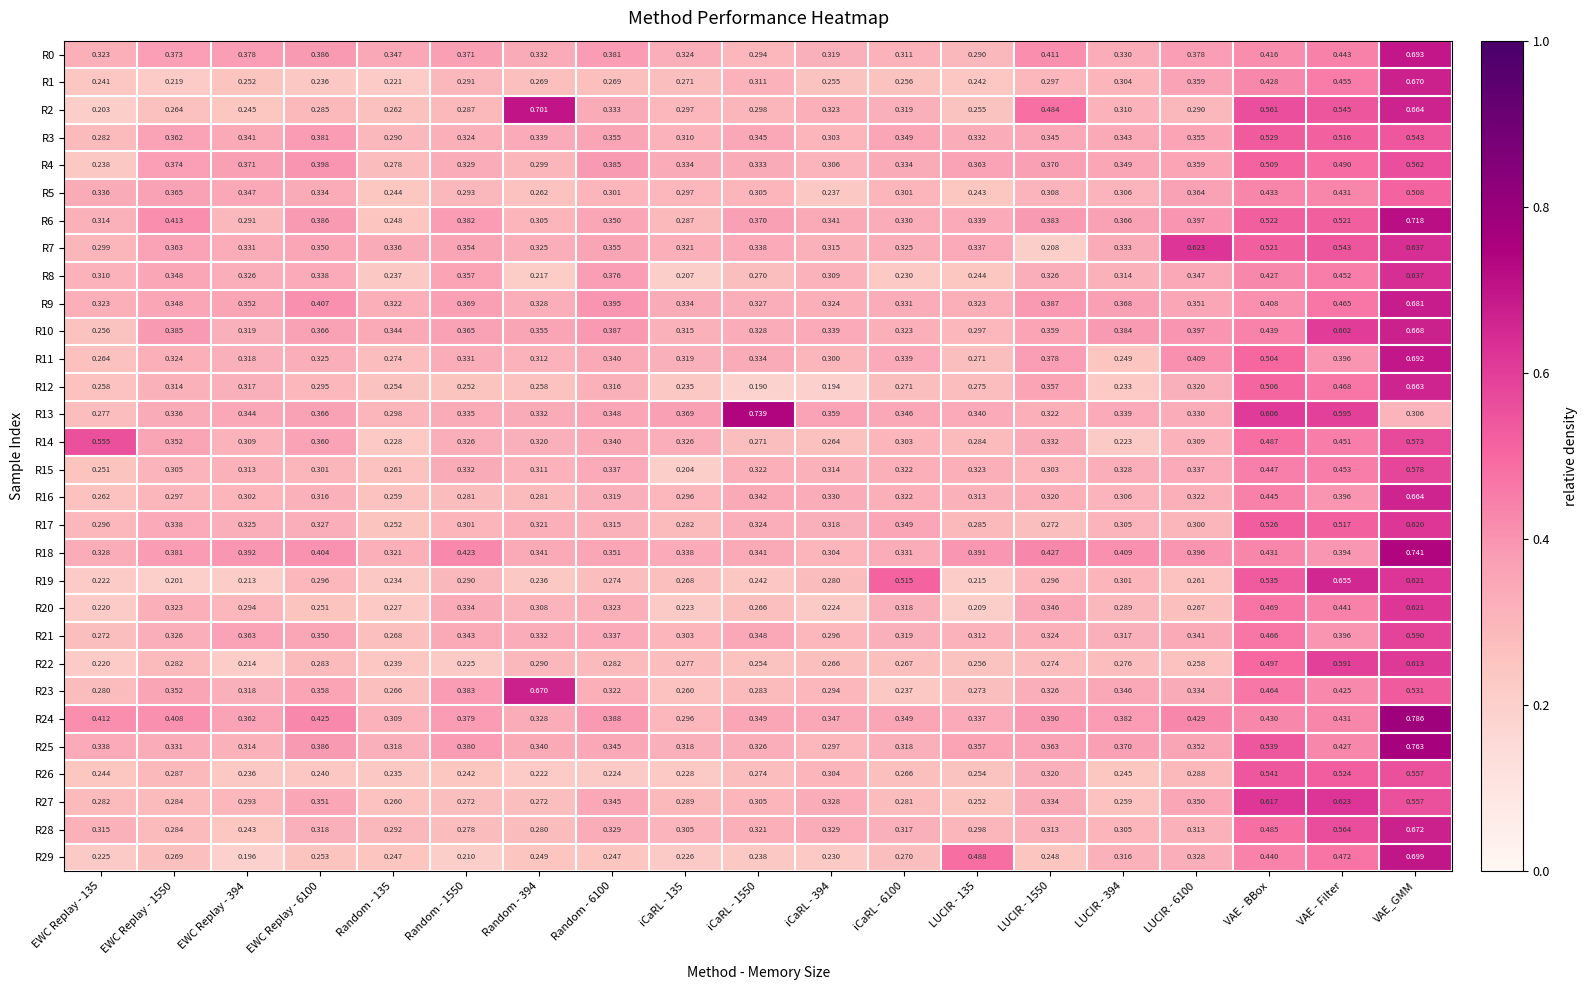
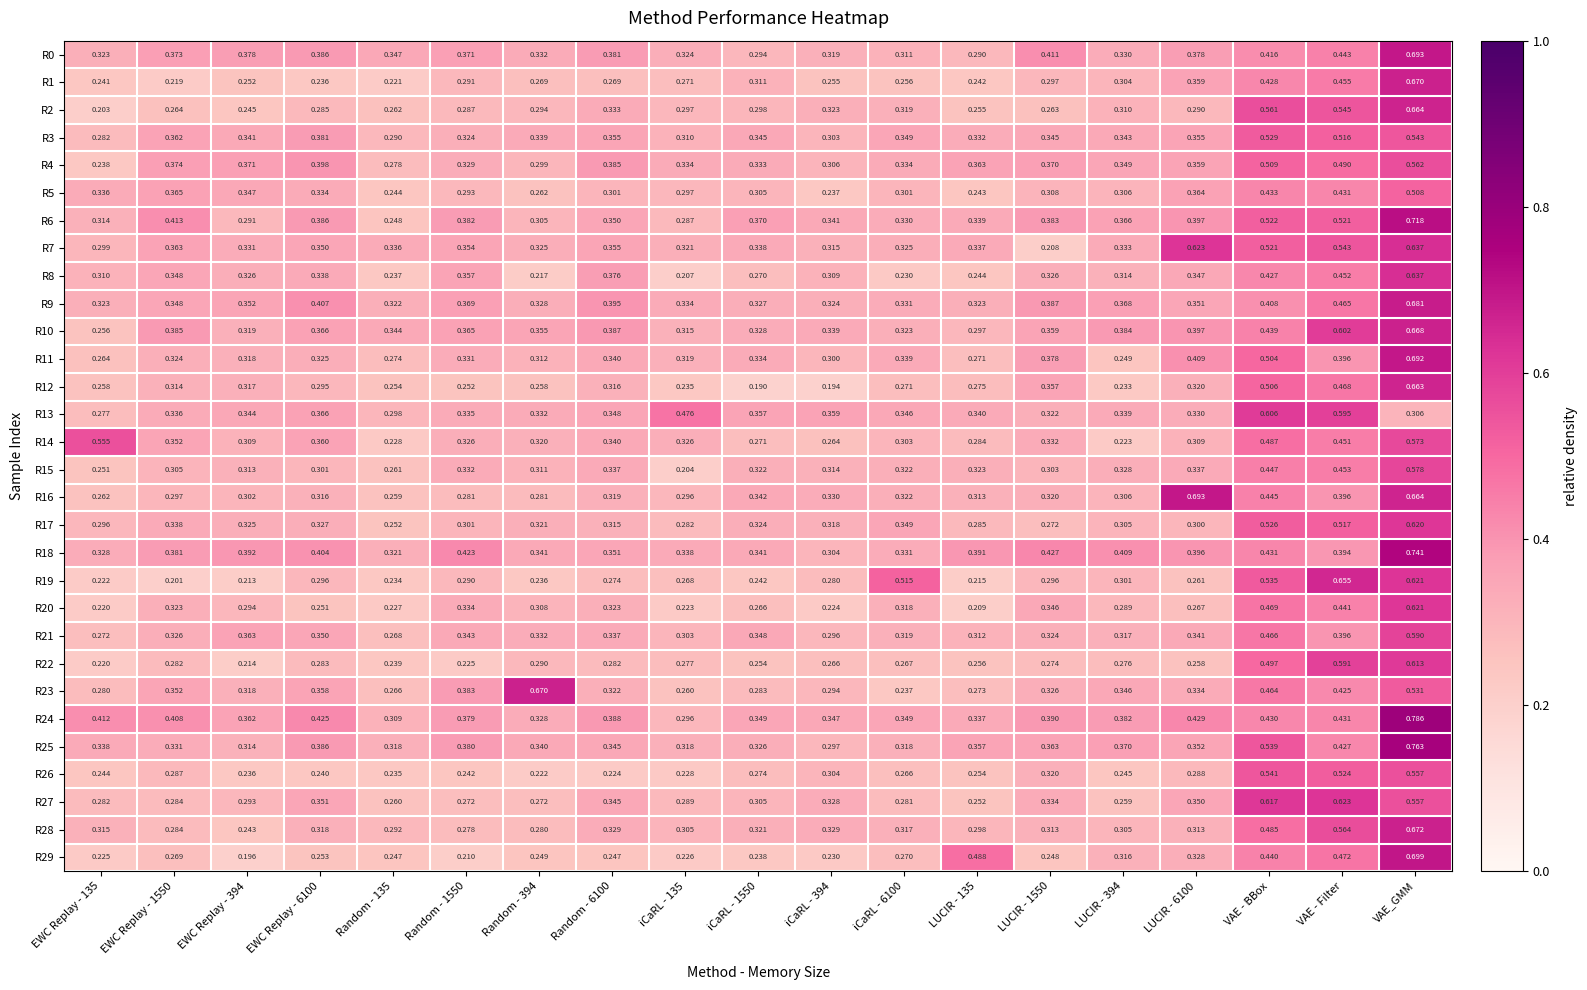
R2, Random - 394: 0.701 -> 0.294
R2, LUCIR - 1550: 0.484 -> 0.263
R13, iCaRL - 135: 0.369 -> 0.476
R13, iCaRL - 1550: 0.739 -> 0.357
R16, LUCIR - 6100: 0.322 -> 0.693
